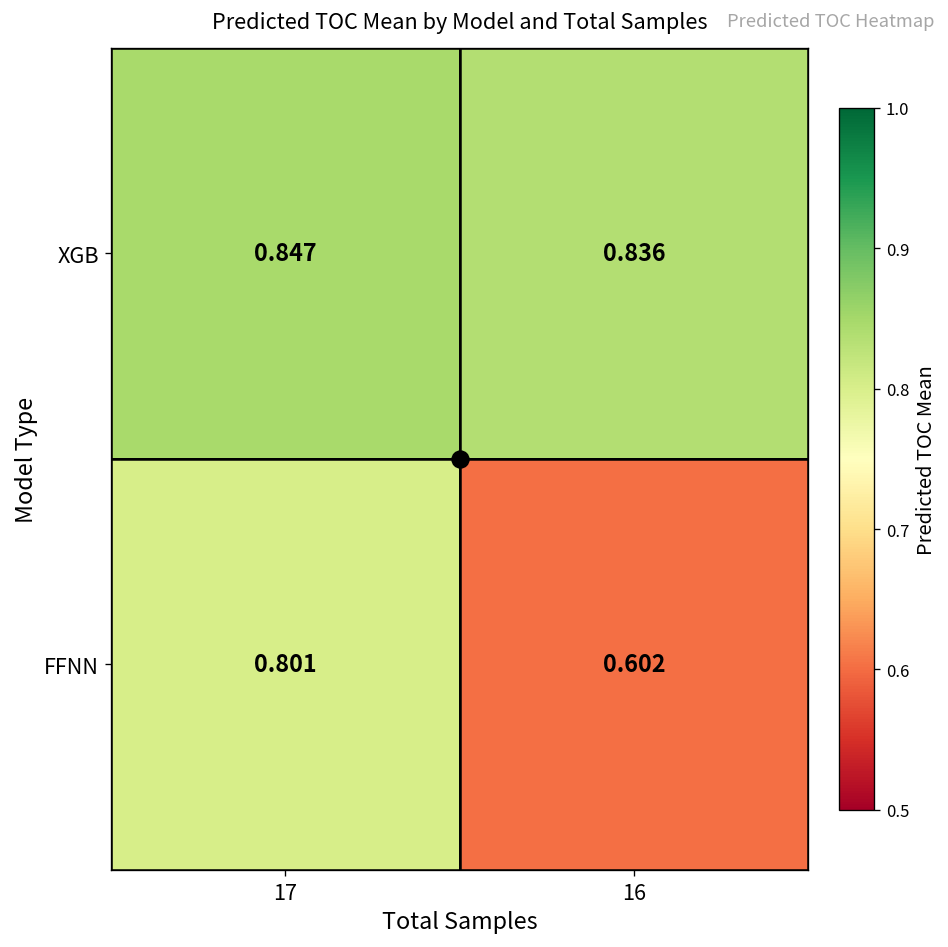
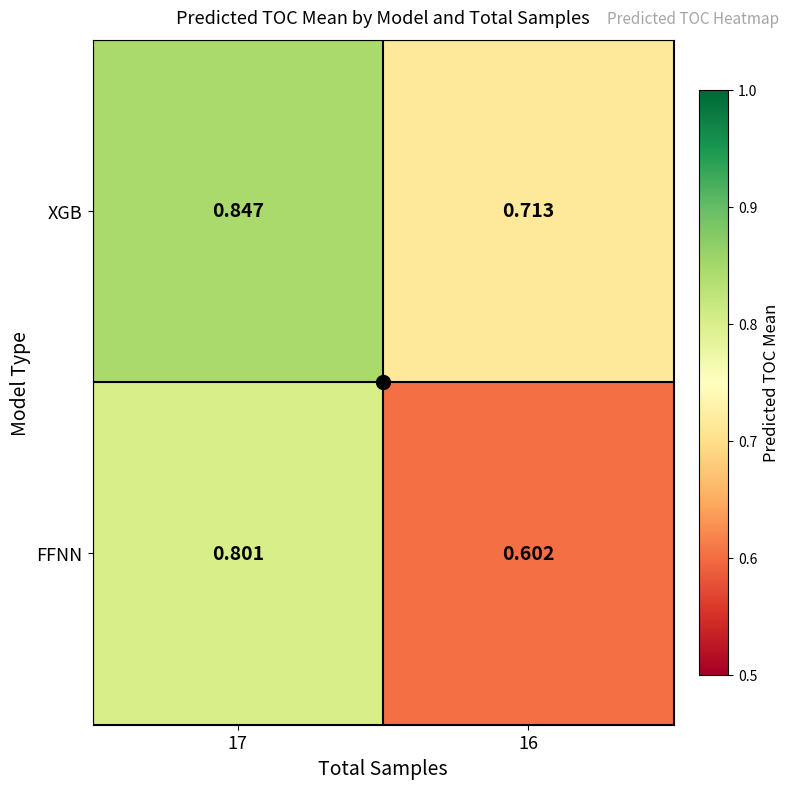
XGB, 16: 0.836 -> 0.713
